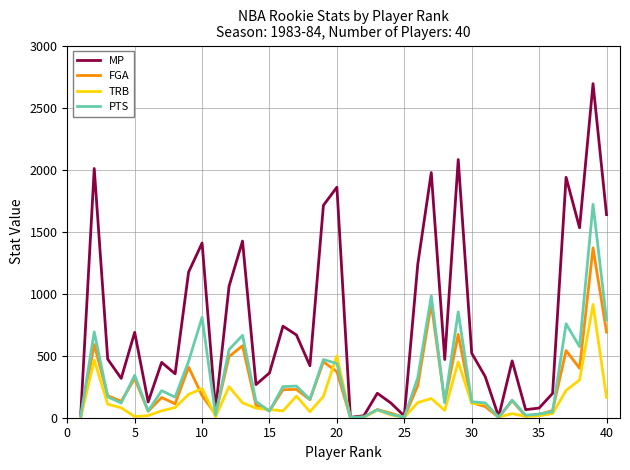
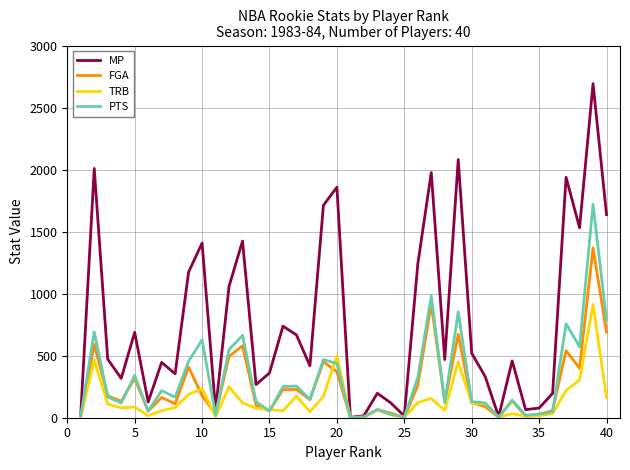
TRB, 5: 10 -> 90
PTS, 10: 810 -> 630
